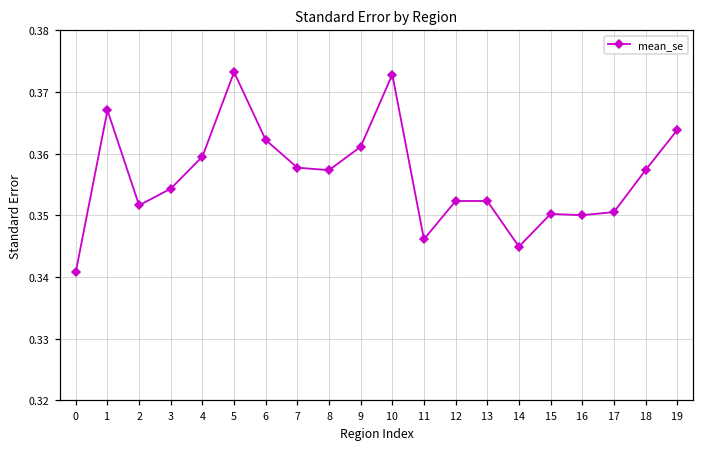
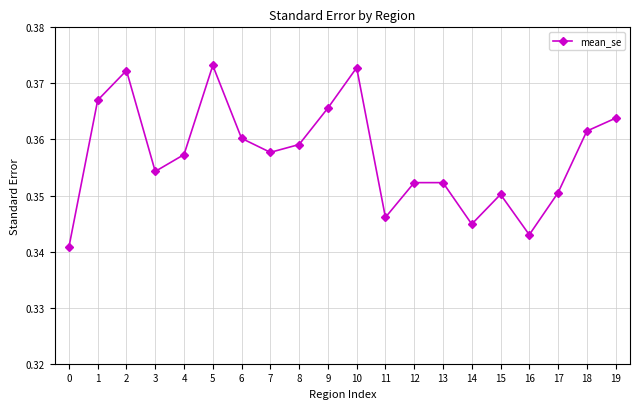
2: 0.352 -> 0.372
4: 0.360 -> 0.357
6: 0.362 -> 0.360
8: 0.357 -> 0.359
9: 0.361 -> 0.366
16: 0.350 -> 0.343
18: 0.357 -> 0.362
